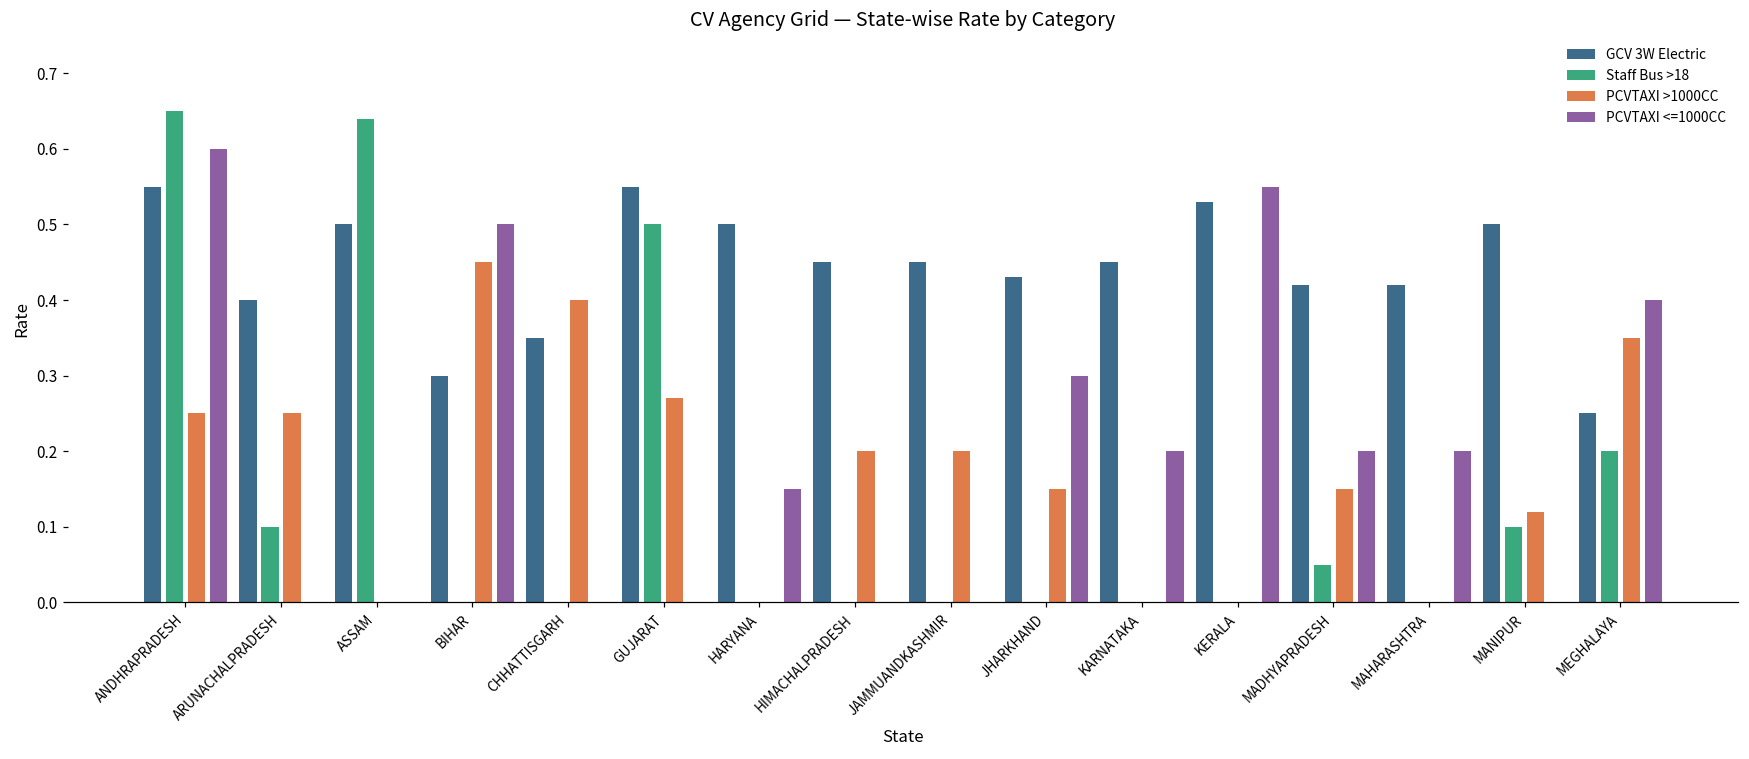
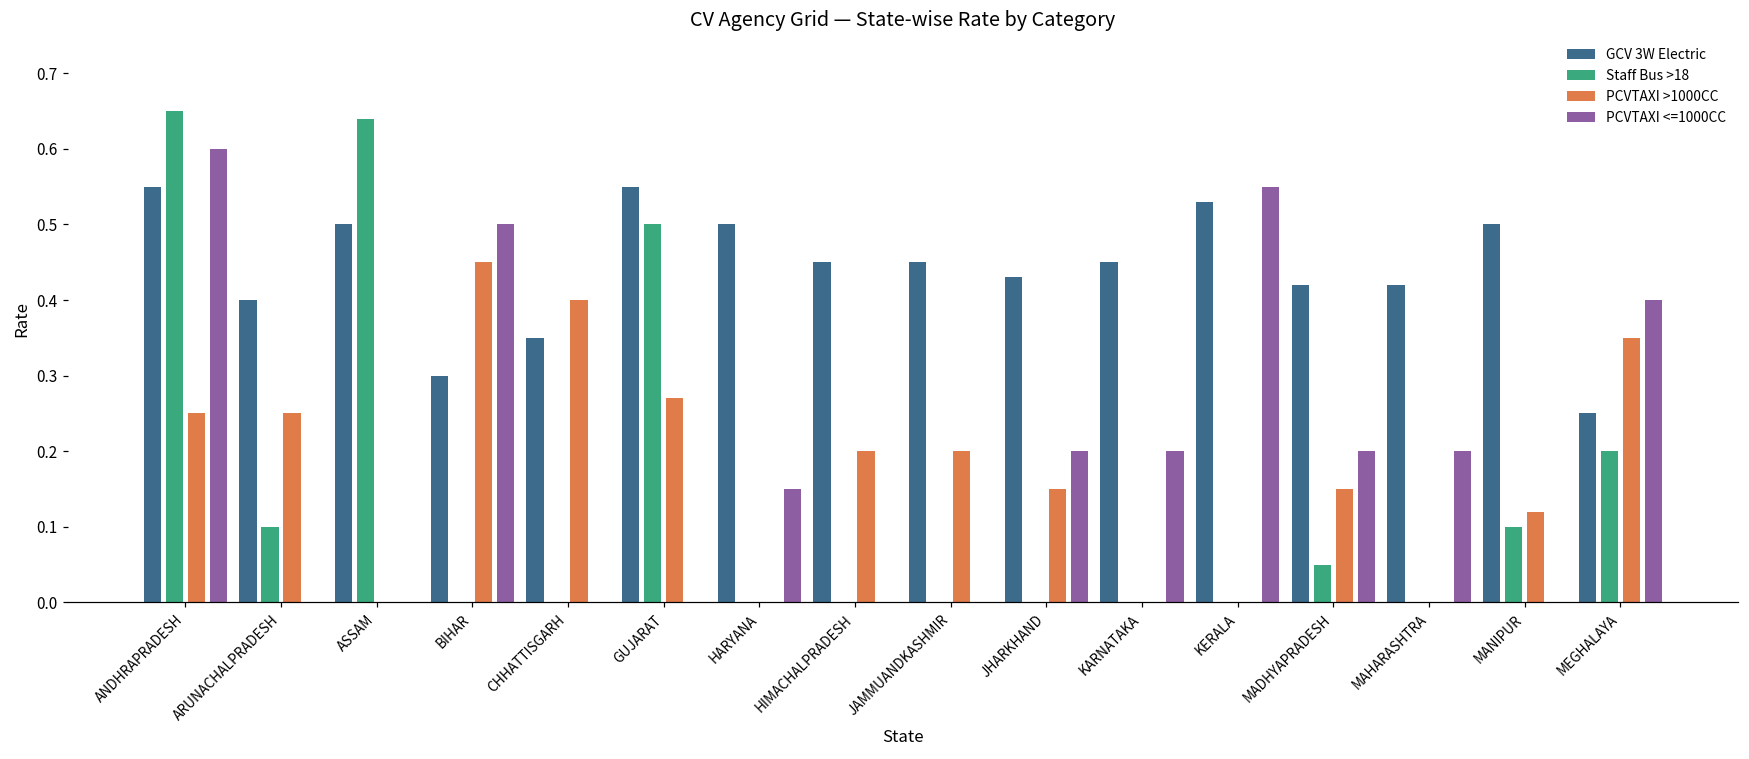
PCVTAXI <=1000CC, JHARKHAND: 0.3 -> 0.2
